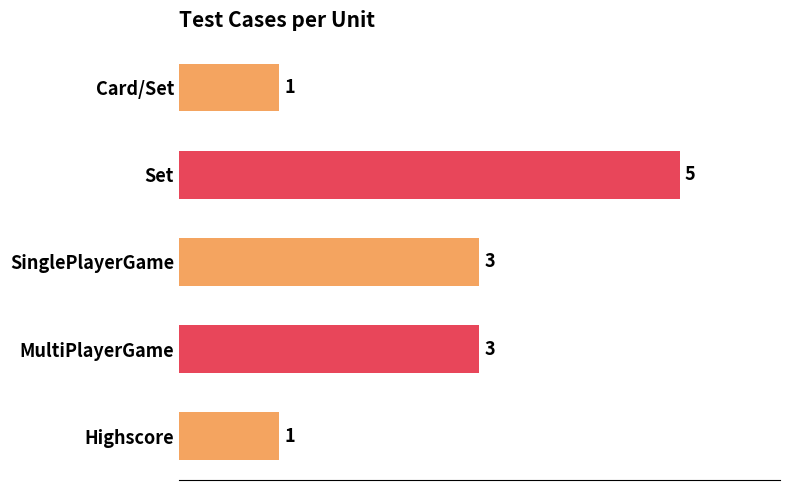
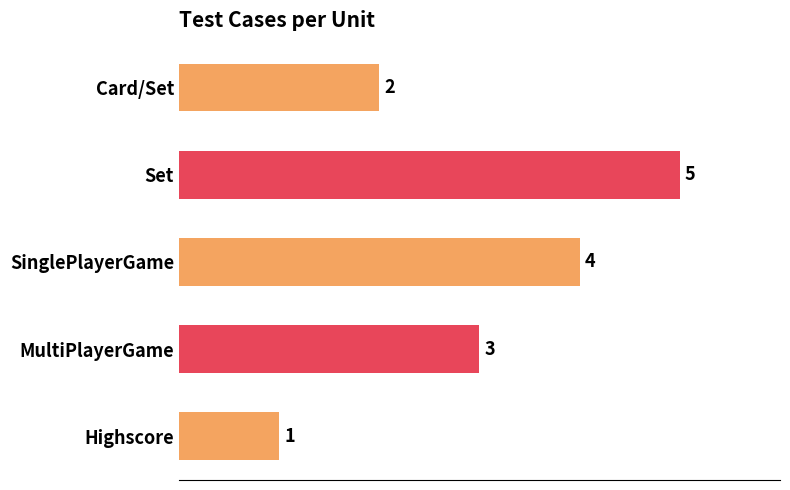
Card/Set: 1 -> 2
SinglePlayerGame: 3 -> 4
